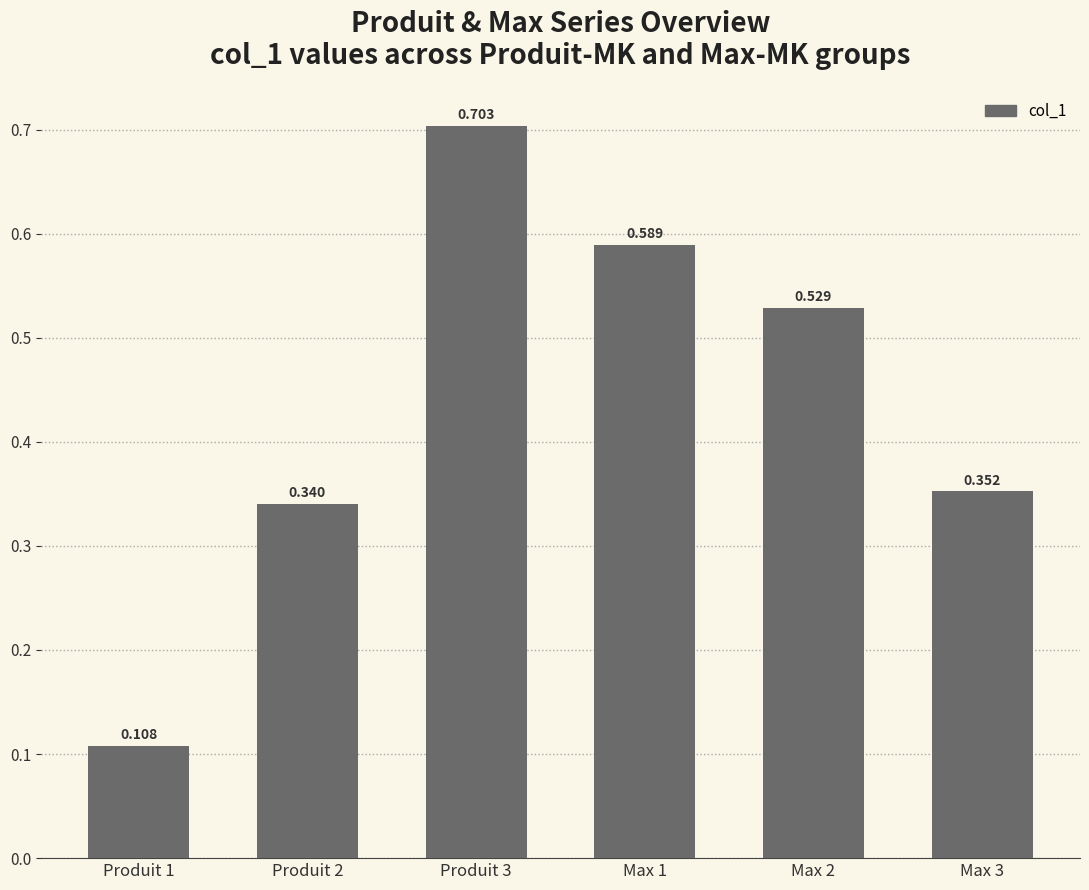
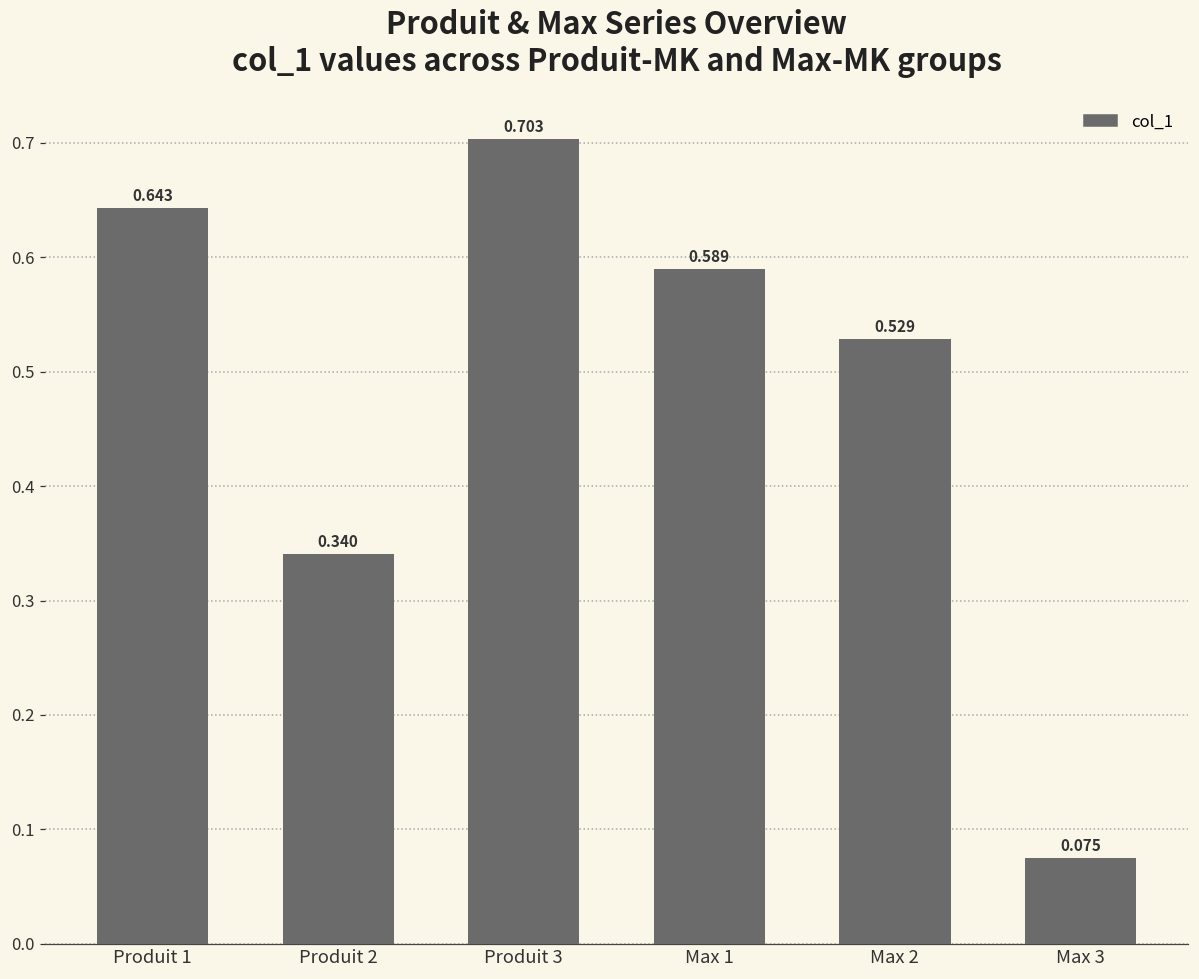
Produit 1: 0.108 -> 0.643
Max 3: 0.352 -> 0.075
